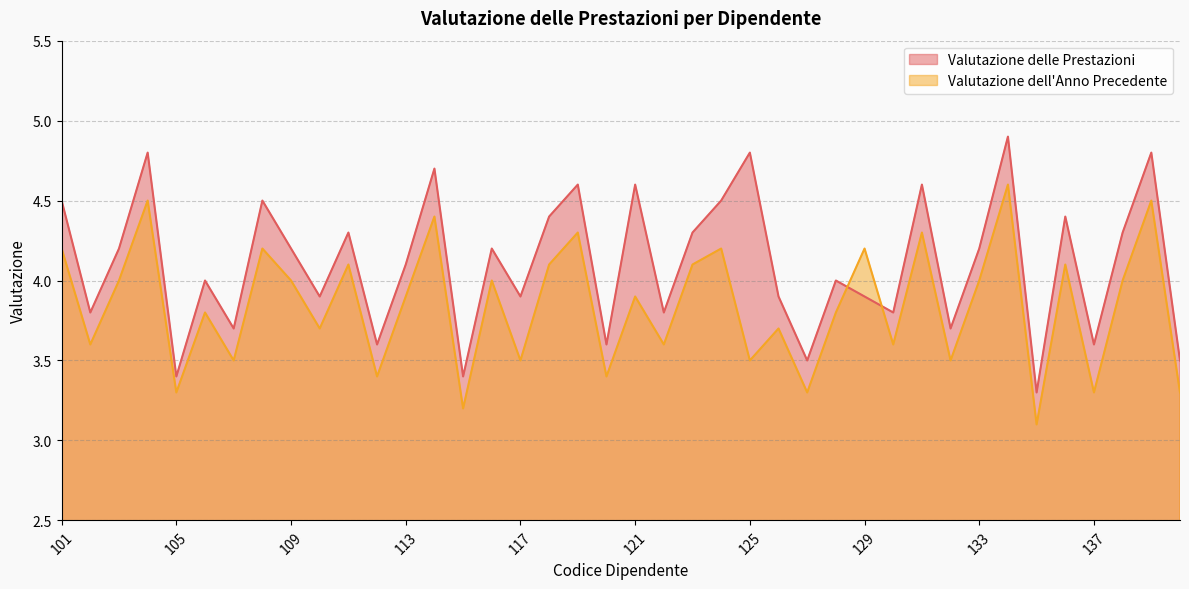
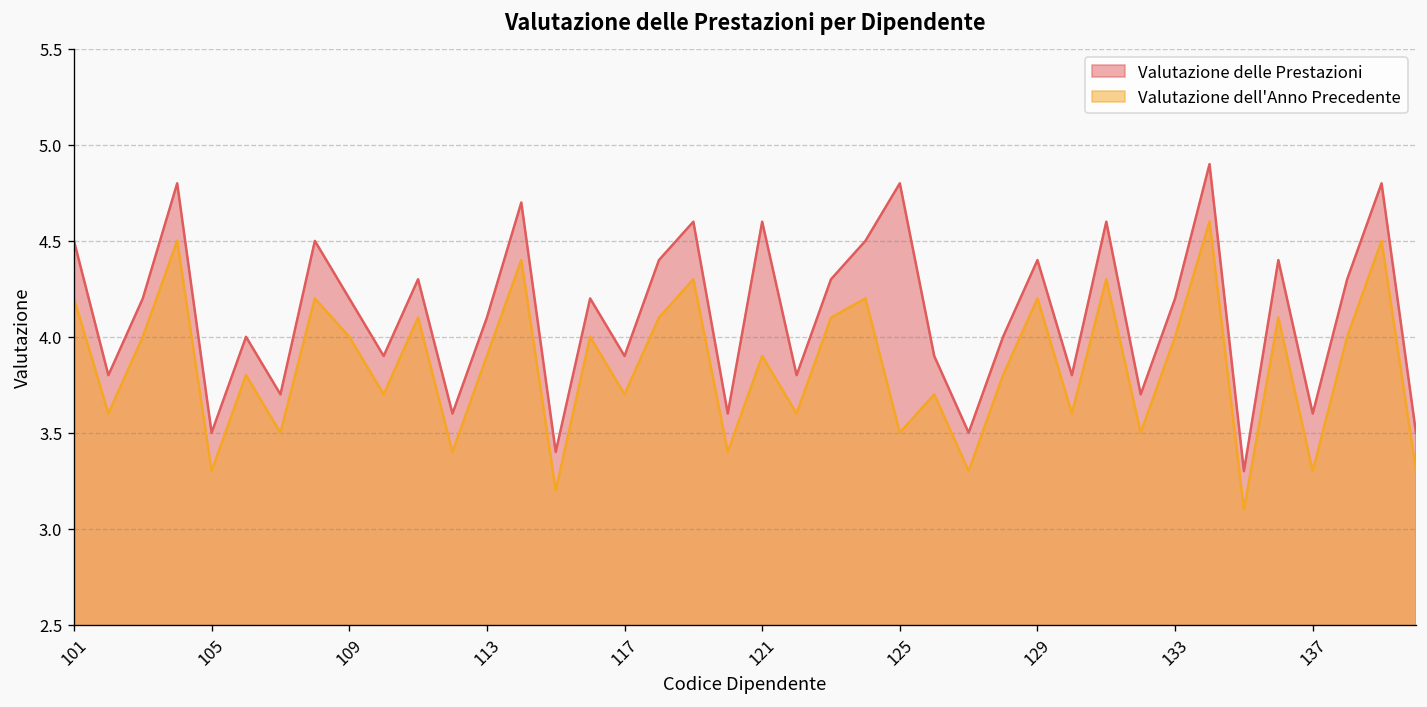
Valutazione delle Prestazioni, 105: 3.4 -> 3.5
Valutazione dell'Anno Precedente, 117: 3.5 -> 3.7
Valutazione delle Prestazioni, 129: 3.9 -> 4.4
